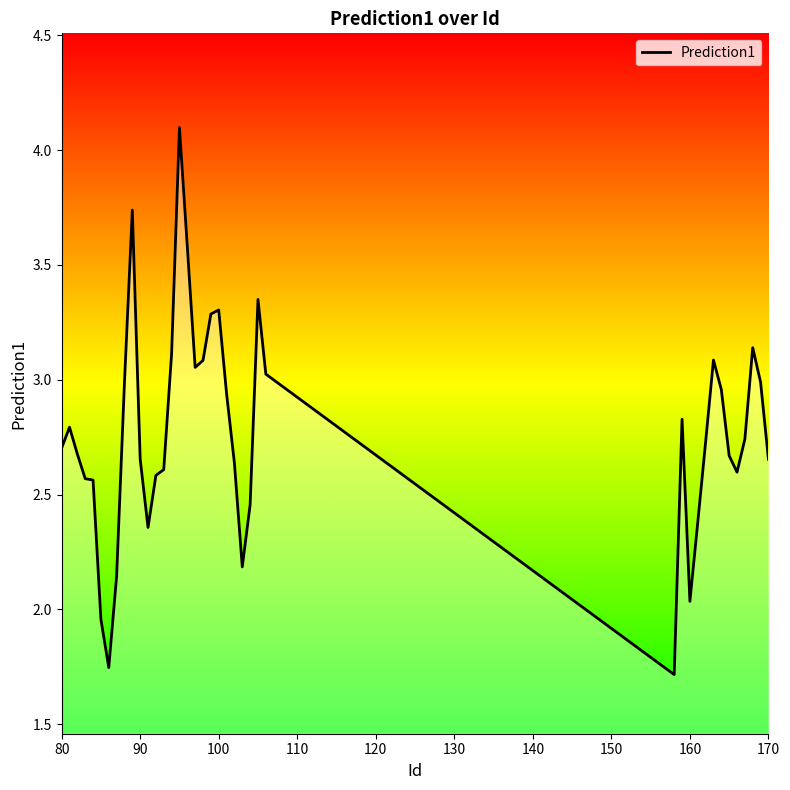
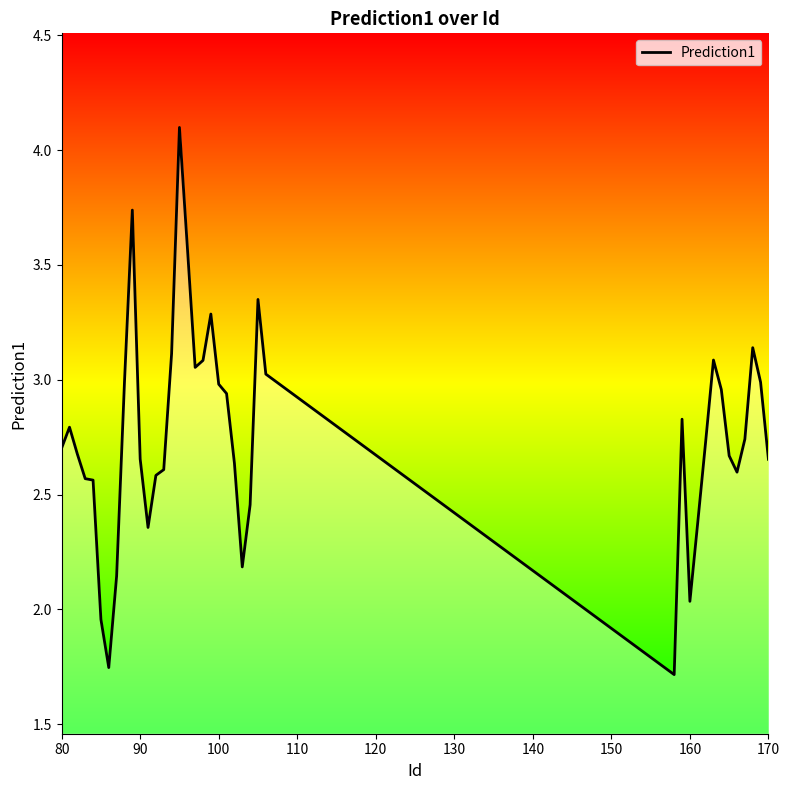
100: 3.30 -> 2.98
